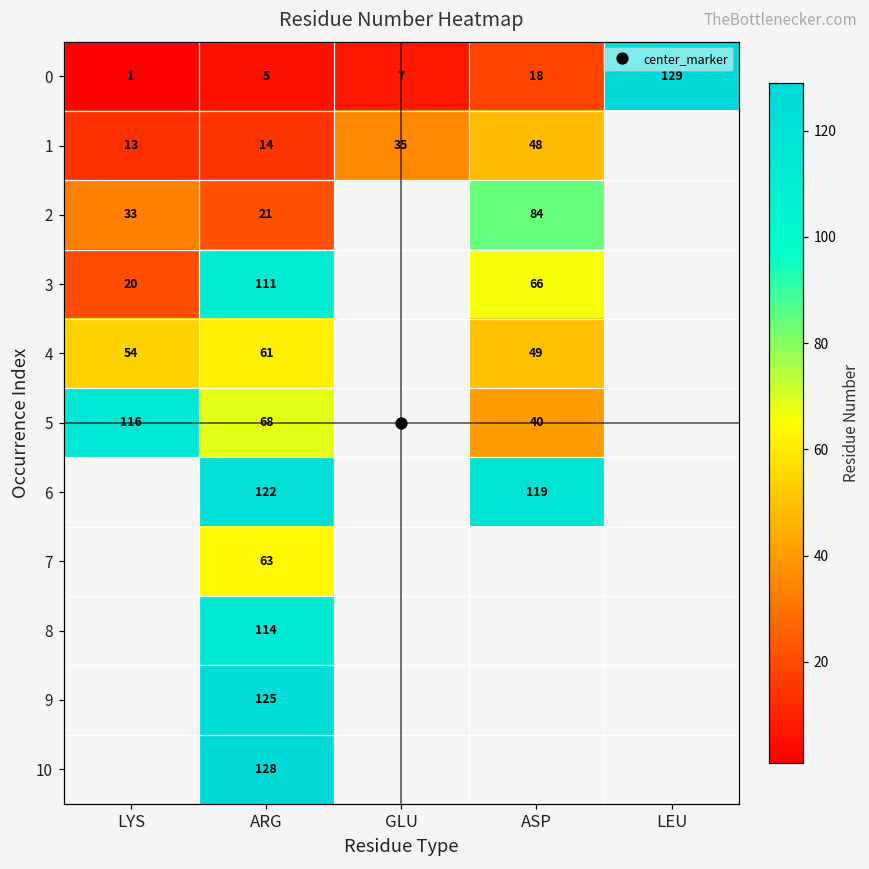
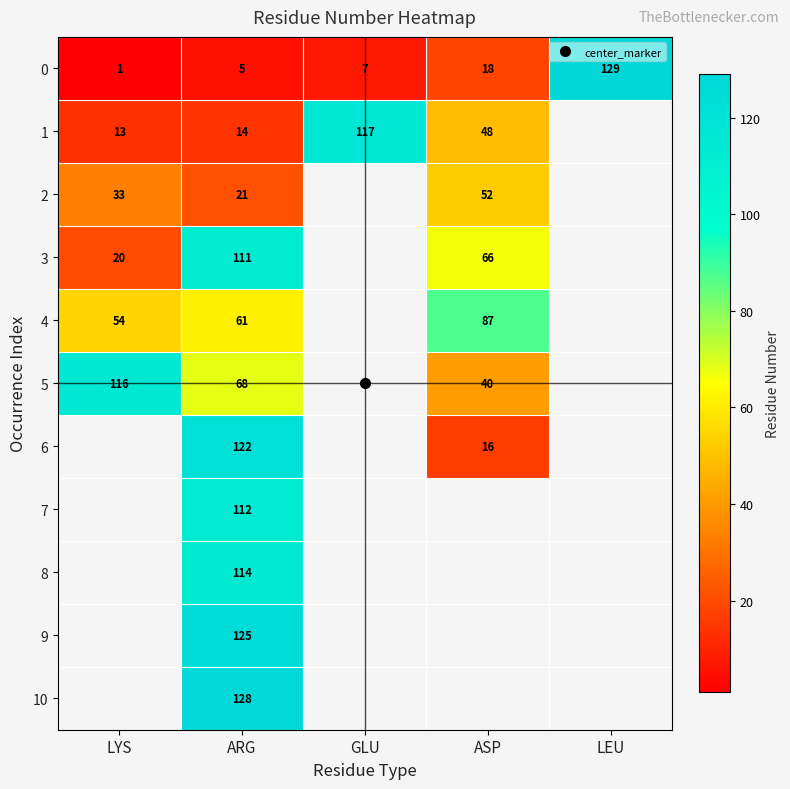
1, GLU: 35 -> 117
2, ASP: 84 -> 52
4, ASP: 49 -> 87
6, ASP: 119 -> 16
7, ARG: 63 -> 112
